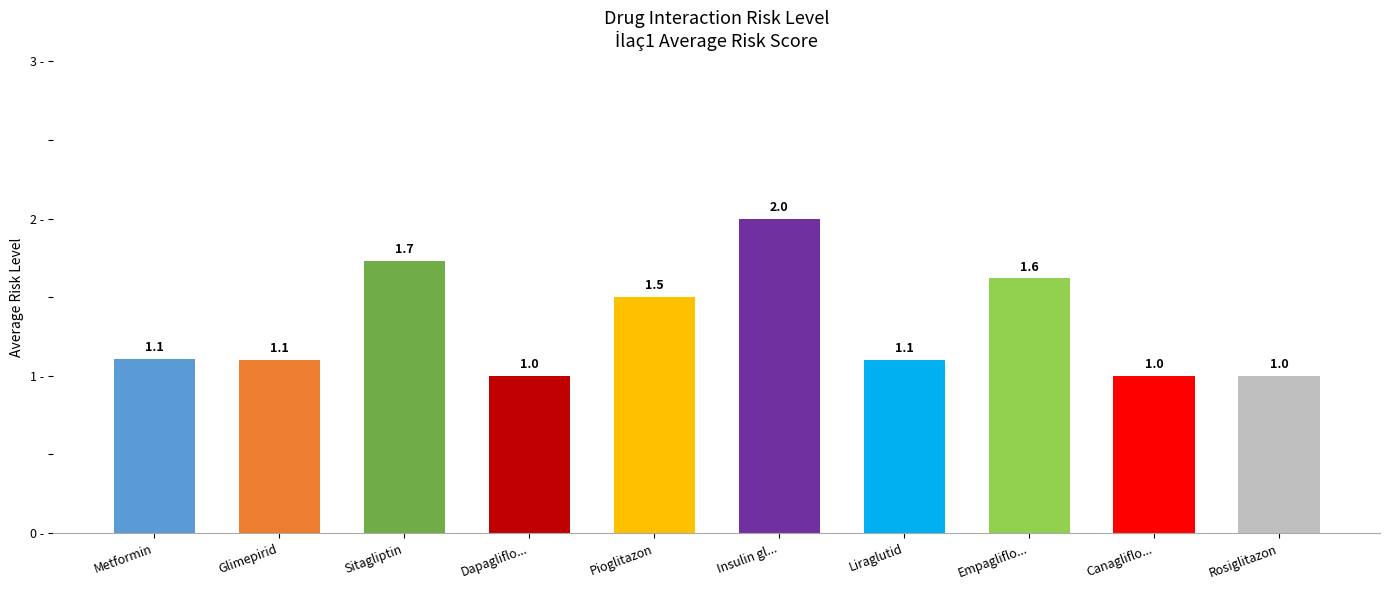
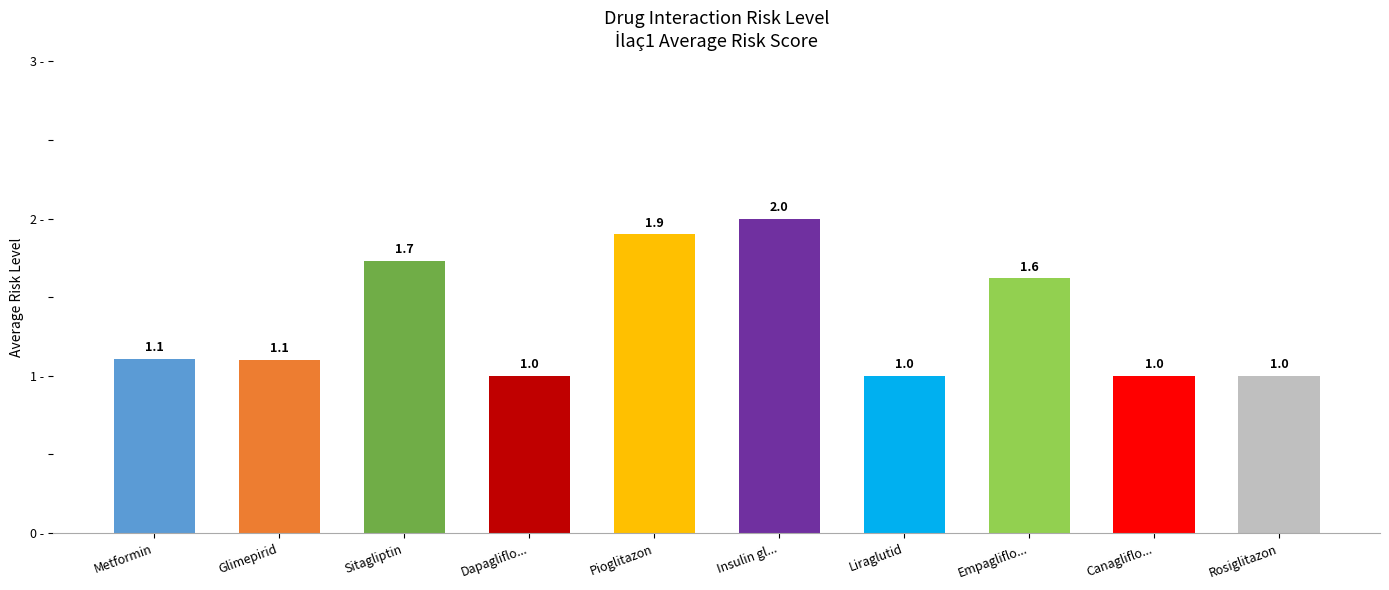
Pioglitazon: 1.5 -> 1.9
Liraglutid: 1.1 -> 1.0
